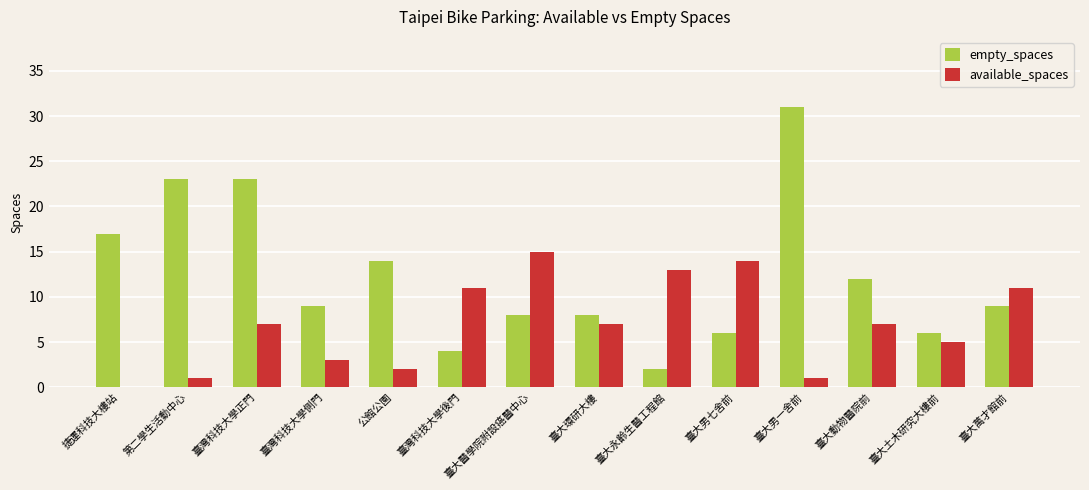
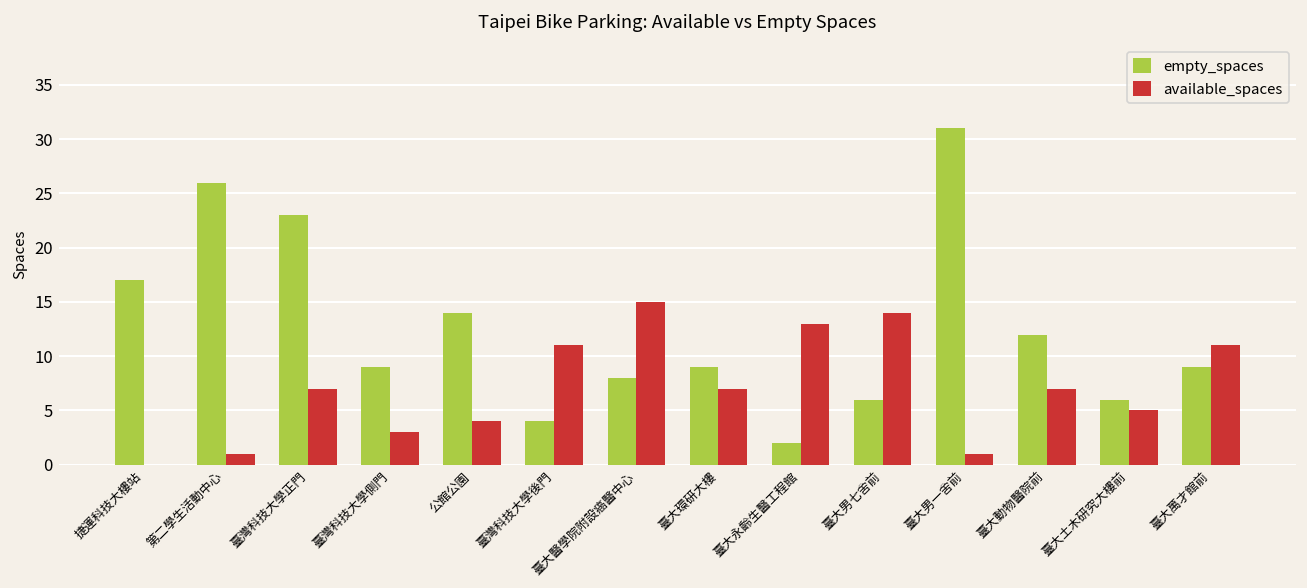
empty_spaces, 第二學生活動中心: 23 -> 26
available_spaces, 公館公園: 2 -> 4
empty_spaces, 臺大環研大樓: 8 -> 9
